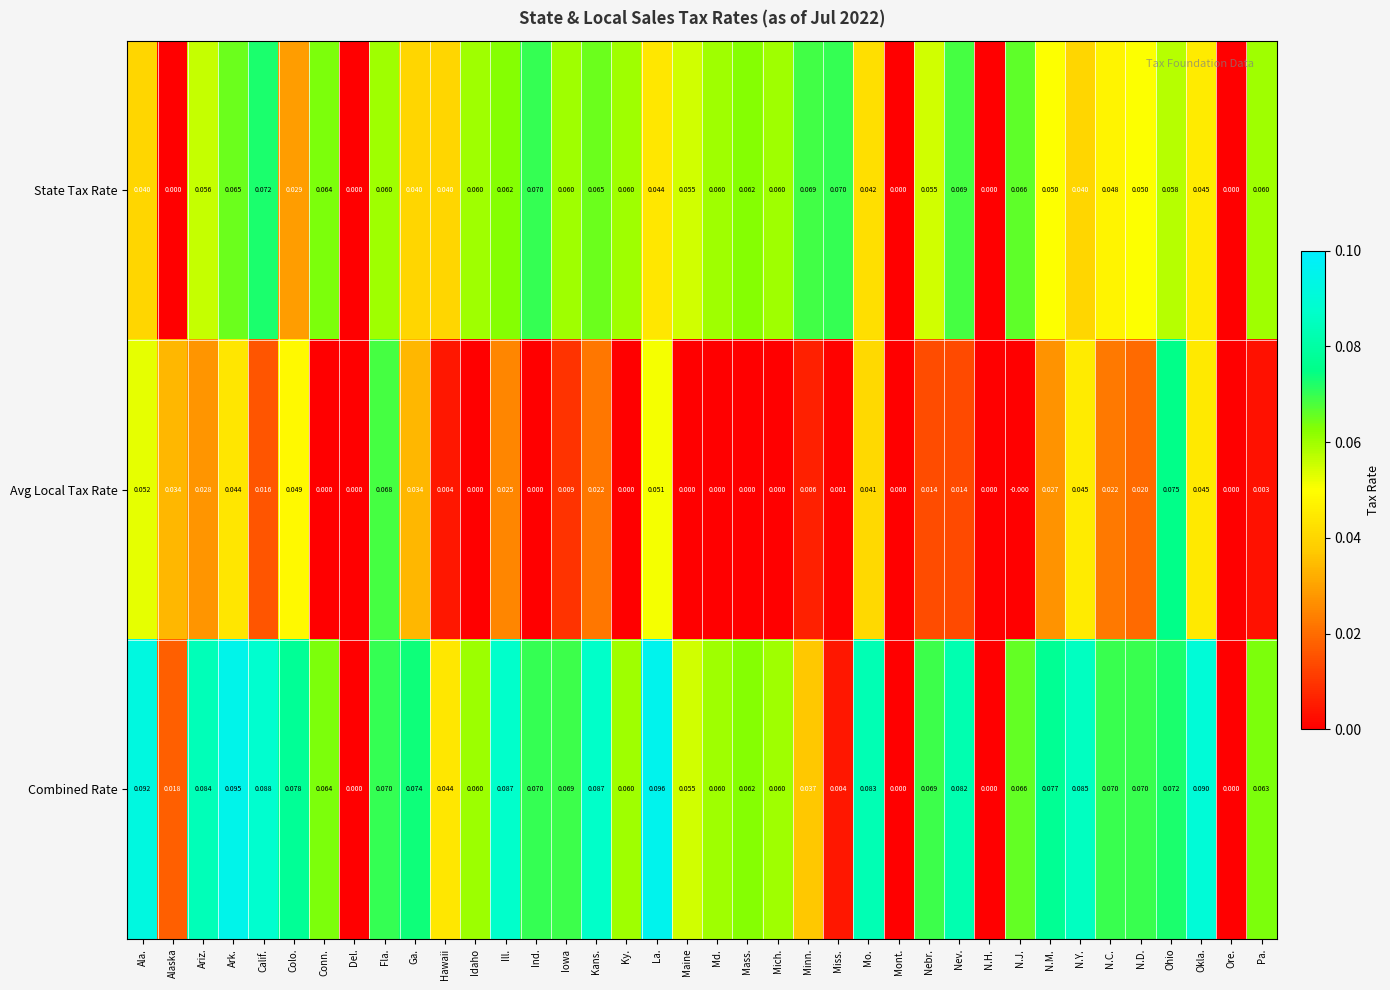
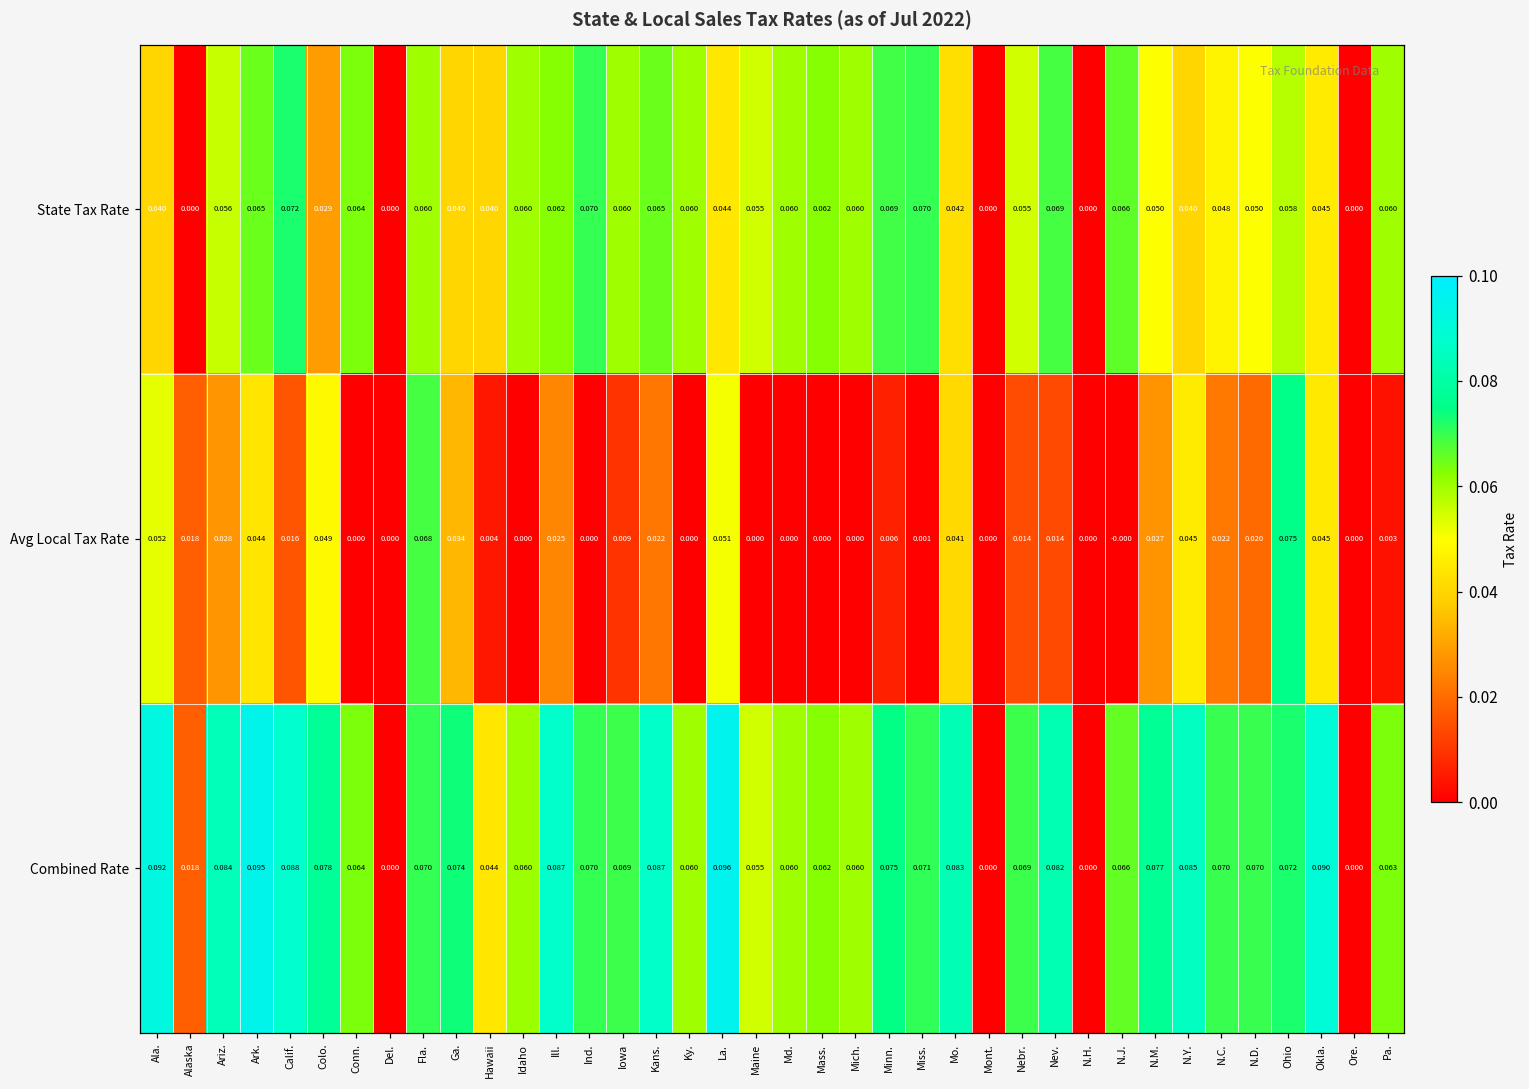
Avg Local Tax Rate, Alaska: 0.034 -> 0.018
Combined Rate, Minn.: 0.037 -> 0.075
Combined Rate, Miss.: 0.004 -> 0.071
